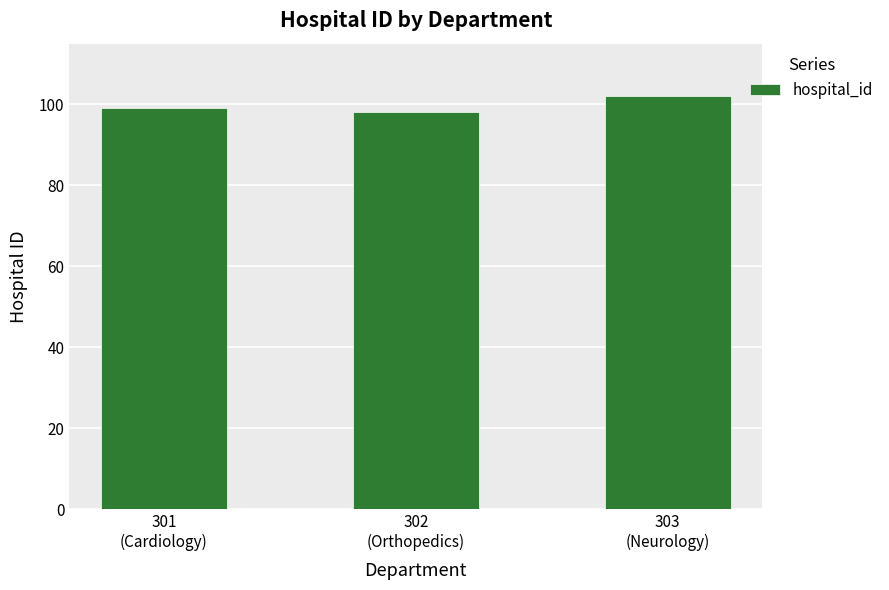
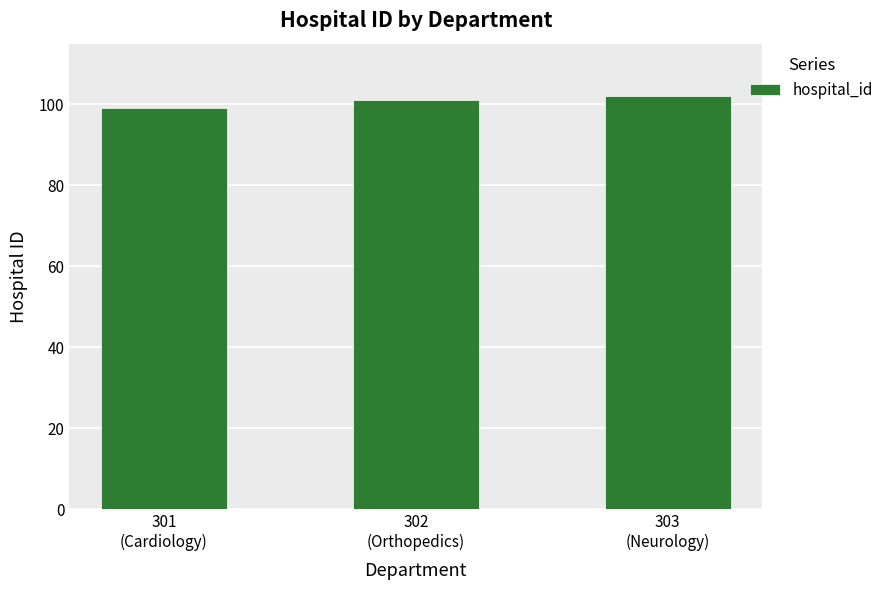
302 (Orthopedics): 98 -> 101
